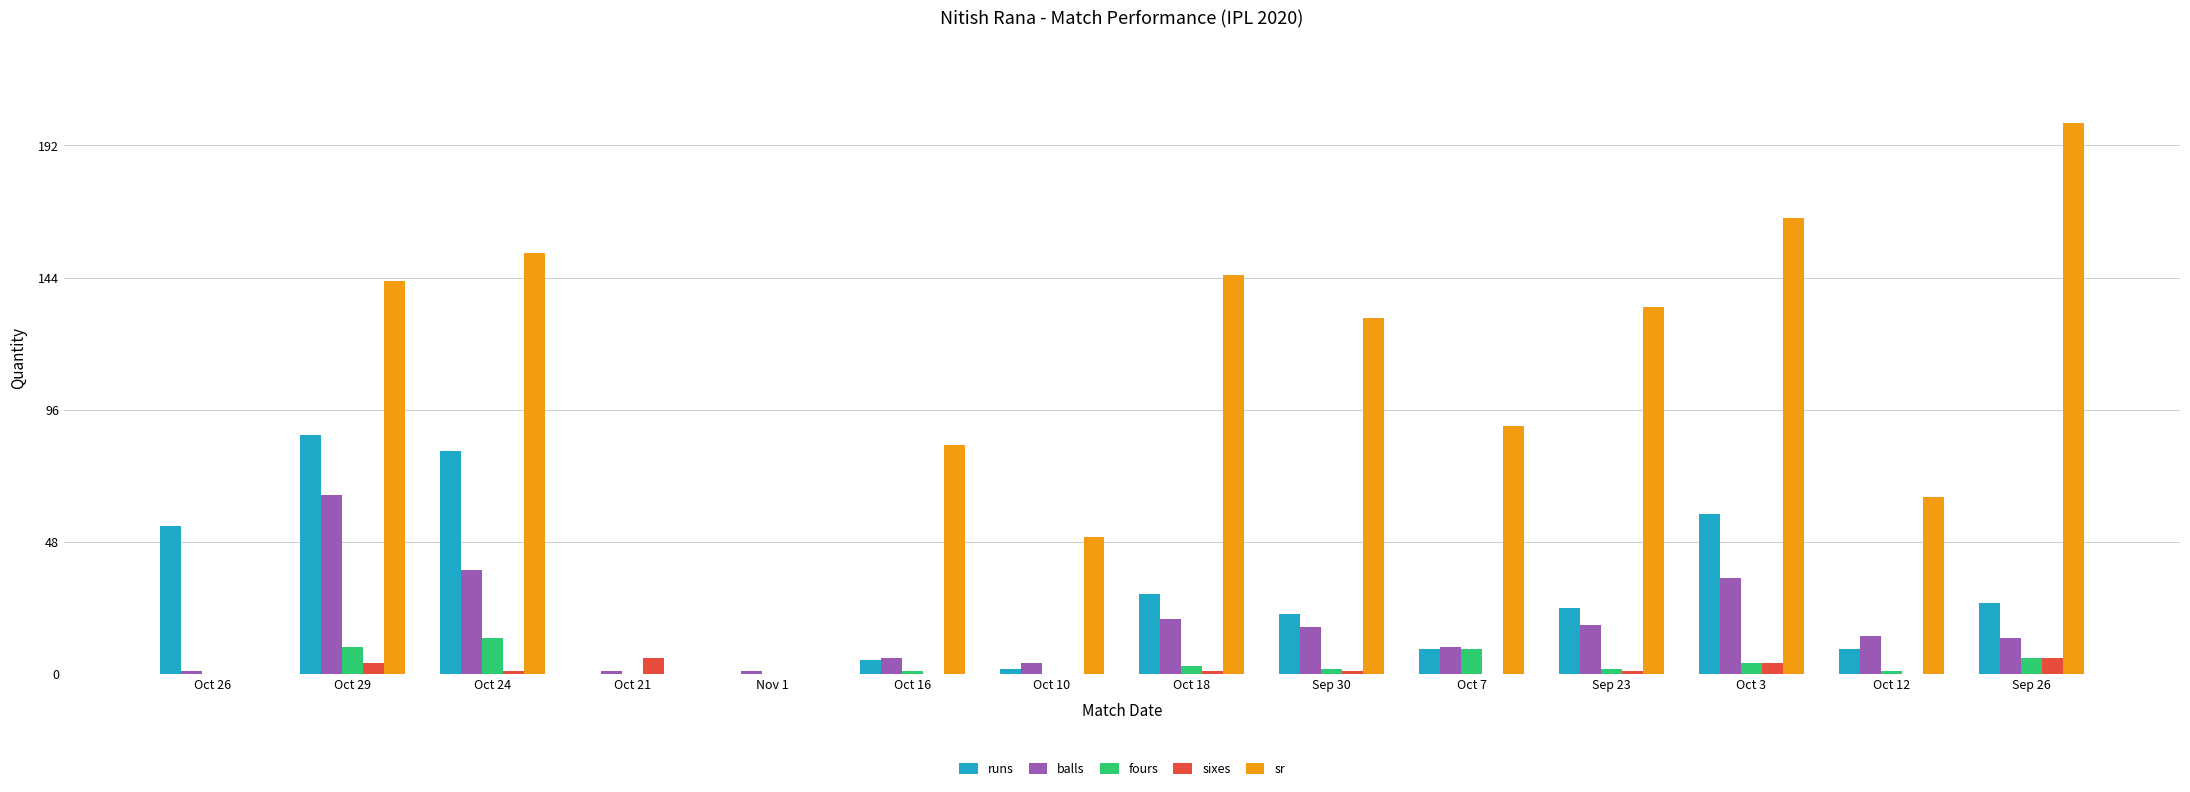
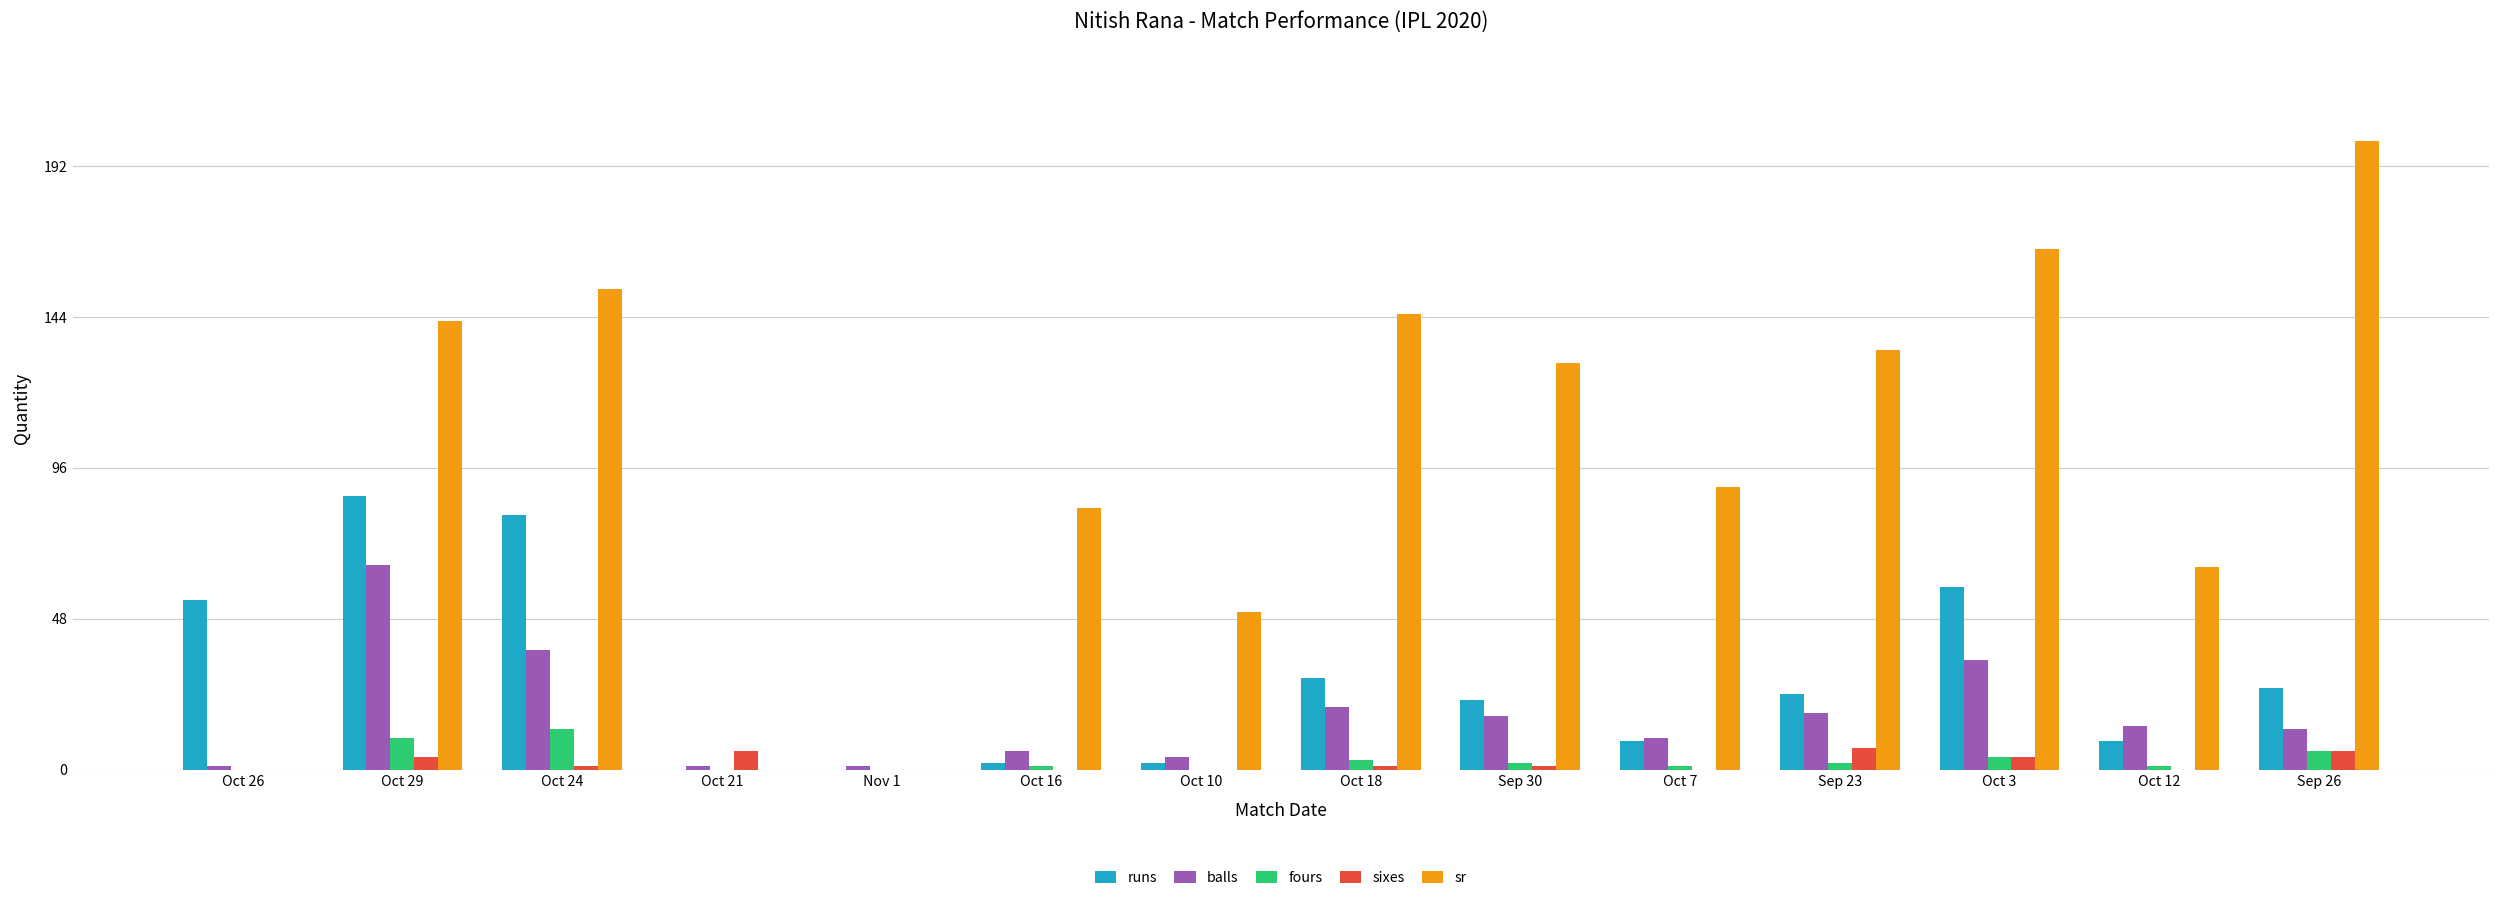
runs, Oct 16: 5 -> 2
fours, Oct 7: 9 -> 1
sixes, Sep 23: 1 -> 7
